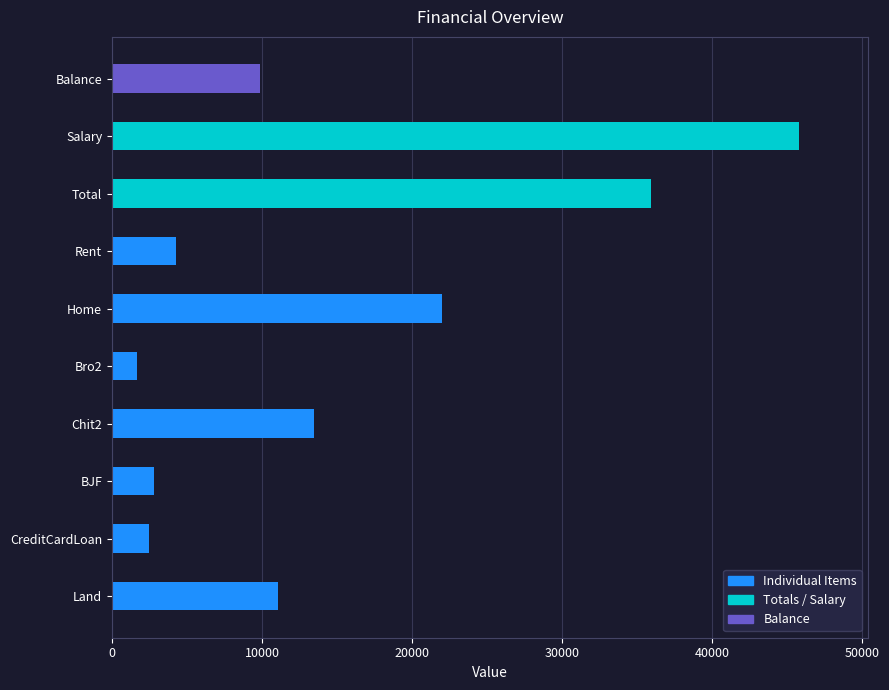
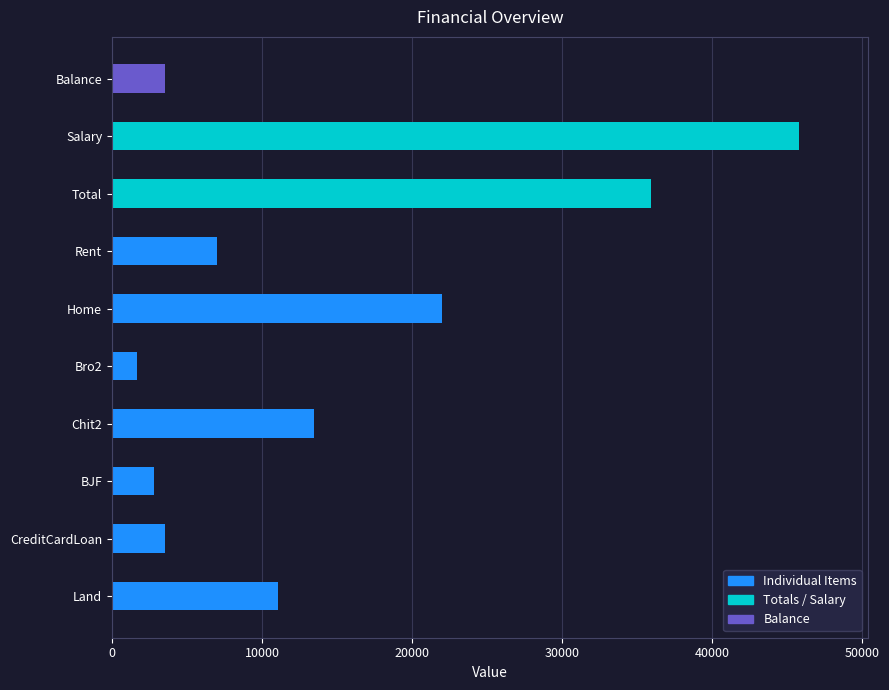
Balance: 9900 -> 3600
Rent: 4200 -> 7000
CreditCardLoan: 2500 -> 3500
